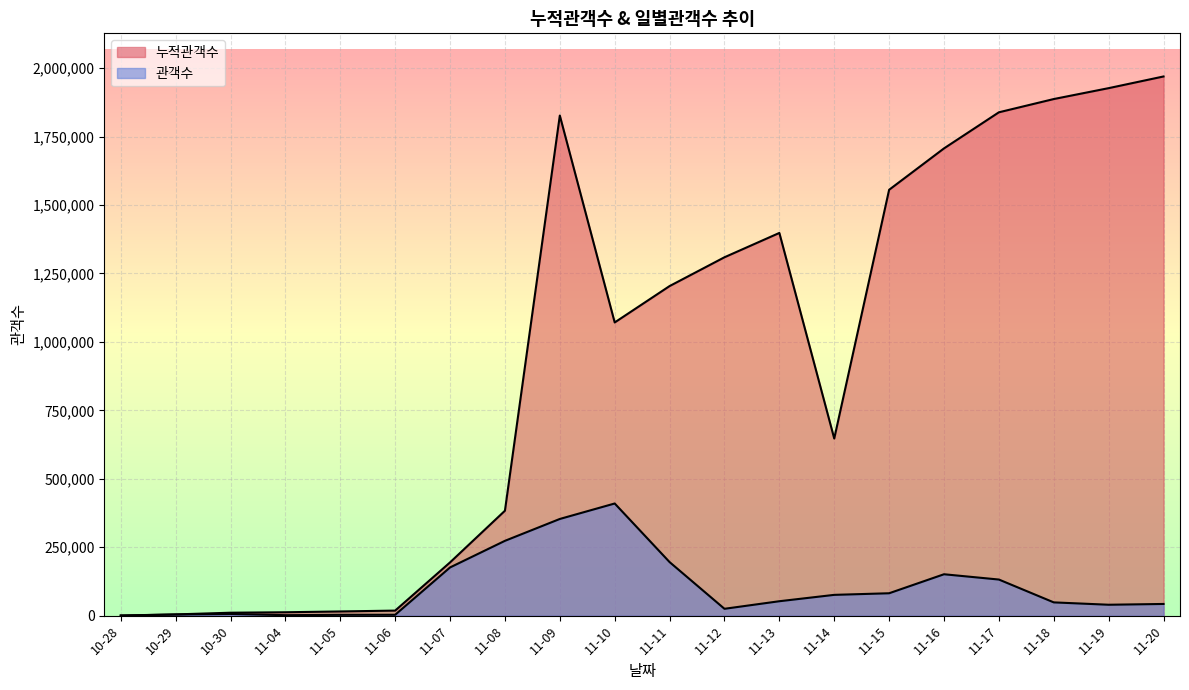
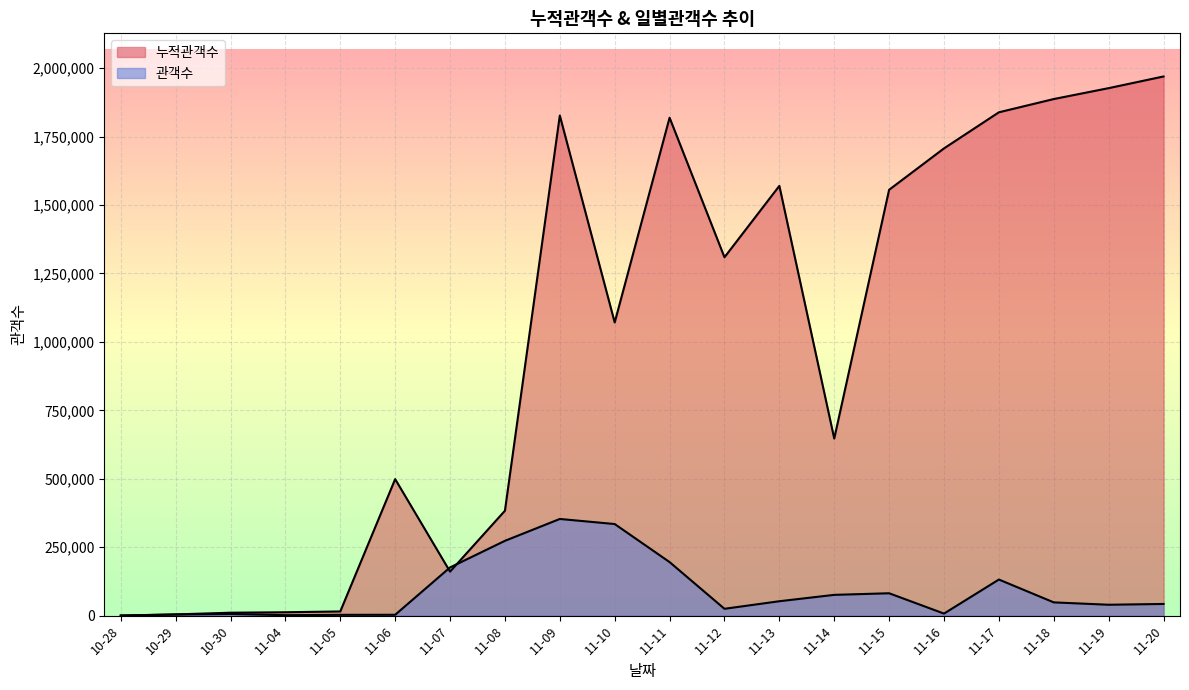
누적관객수, 11-06: 20,000 -> 500,000
누적관객수, 11-07: 190,000 -> 160,000
관객수, 11-10: 410,000 -> 330,000
누적관객수, 11-11: 1,200,000 -> 1,820,000
누적관객수, 11-13: 1,400,000 -> 1,570,000
관객수, 11-16: 150,000 -> 10,000
